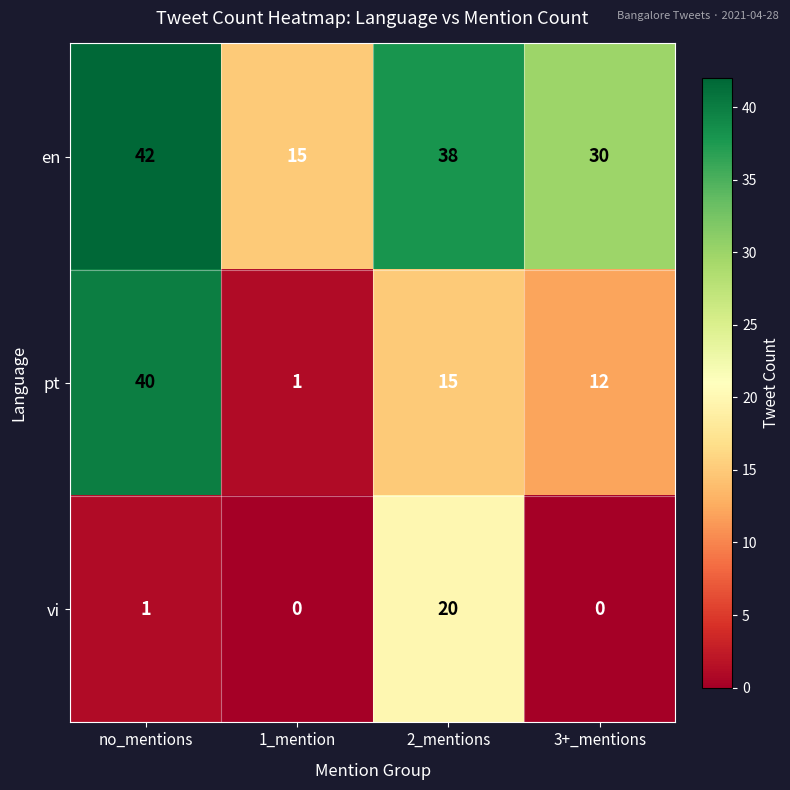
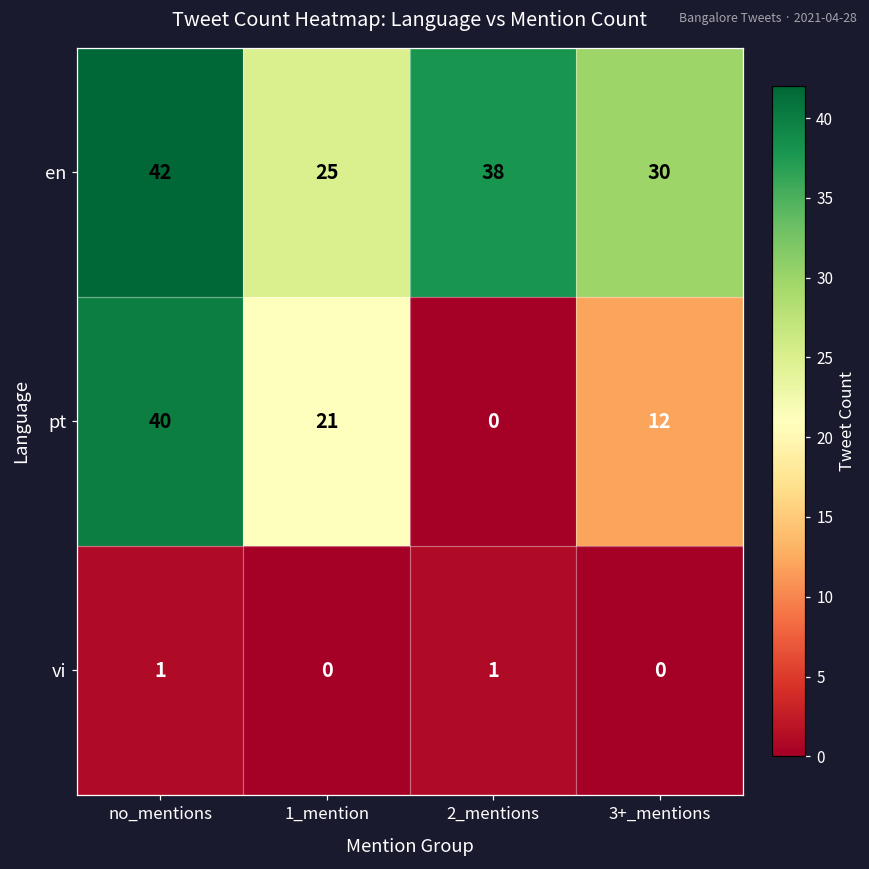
en, 1_mention: 15 -> 25
pt, 1_mention: 1 -> 21
pt, 2_mentions: 15 -> 0
vi, 2_mentions: 20 -> 1
